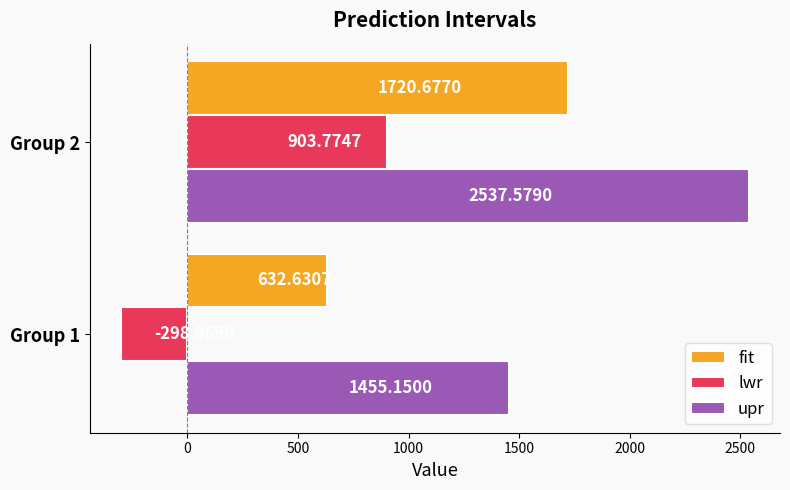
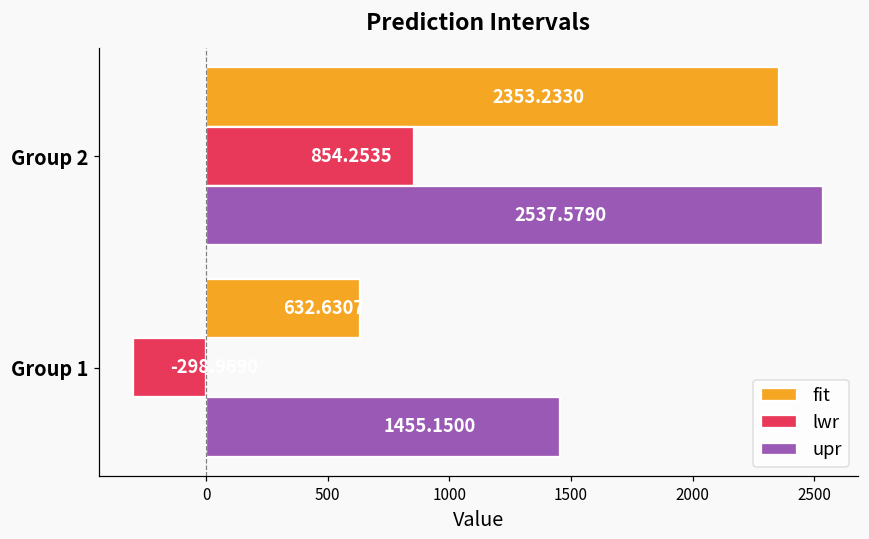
fit, Group 2: 1720.6770 -> 2353.2330
lwr, Group 2: 903.7747 -> 854.2535
